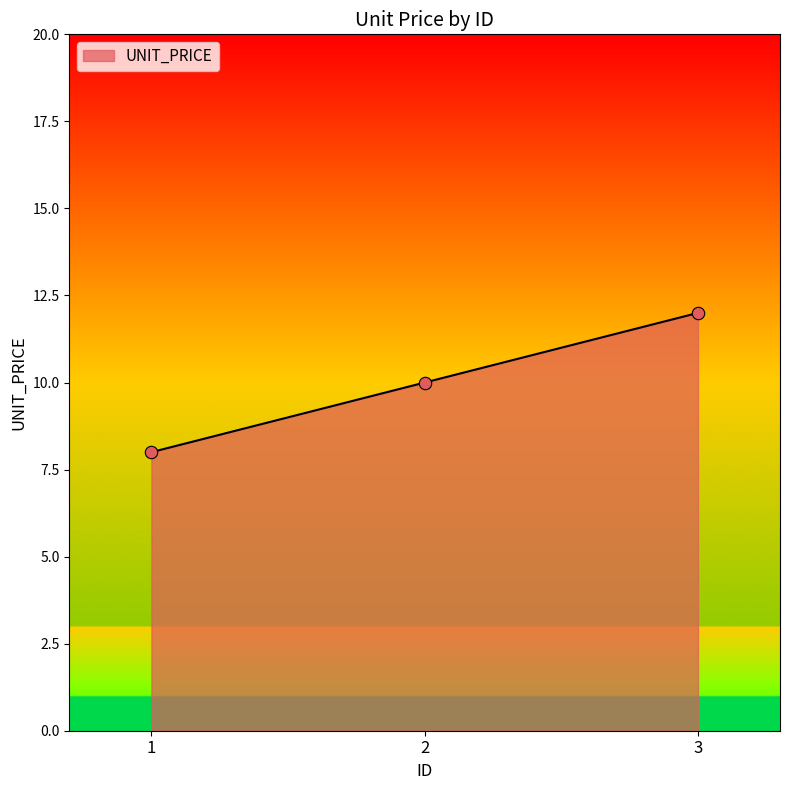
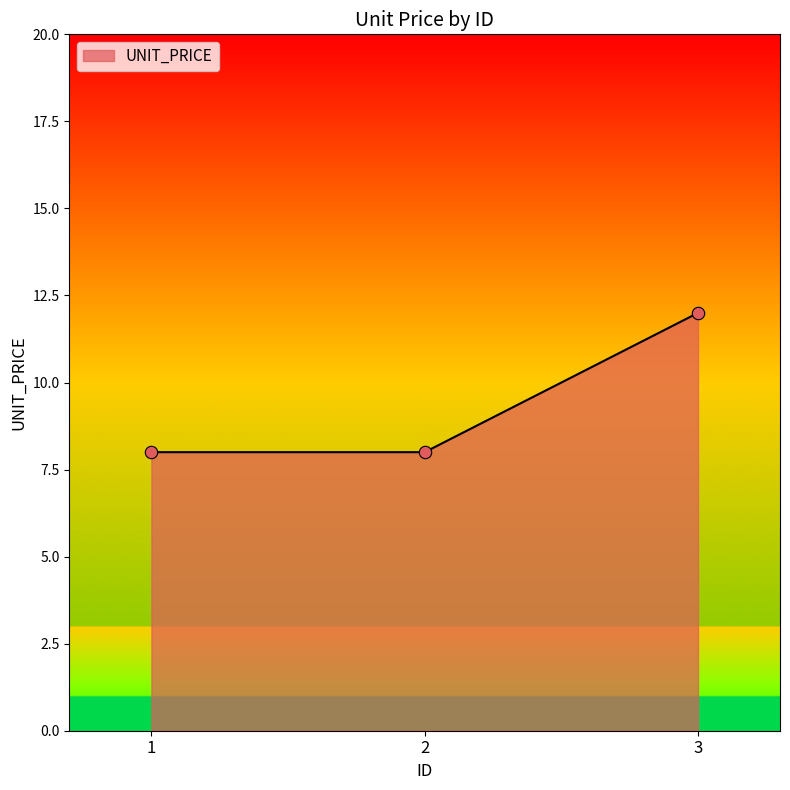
2: 10 -> 8
